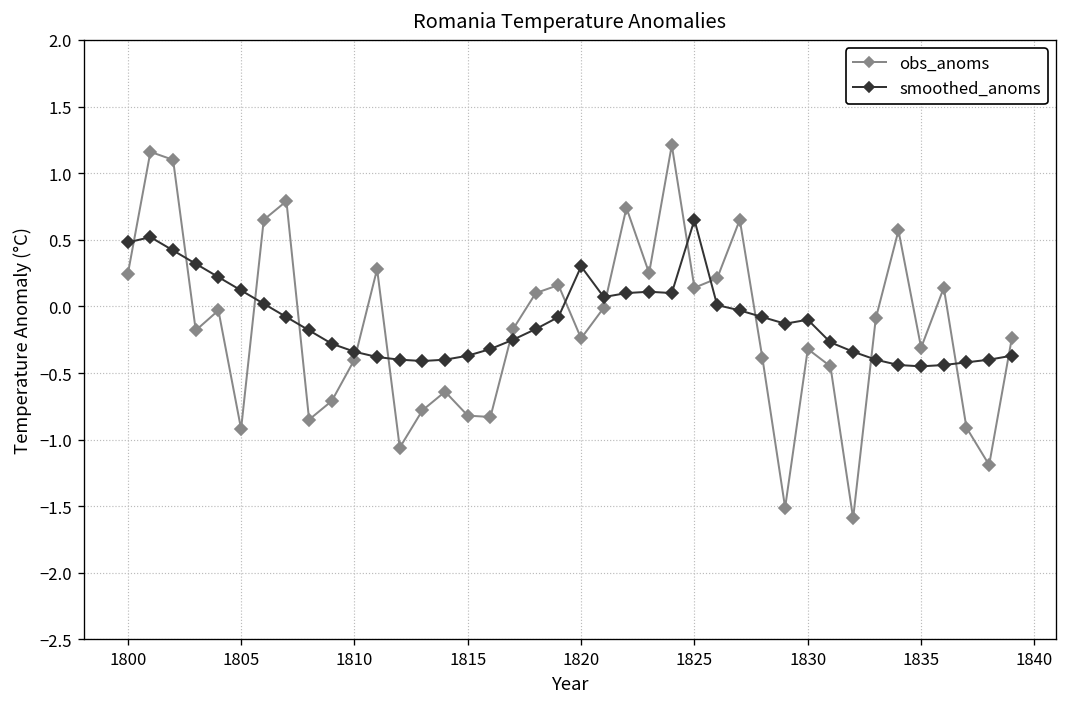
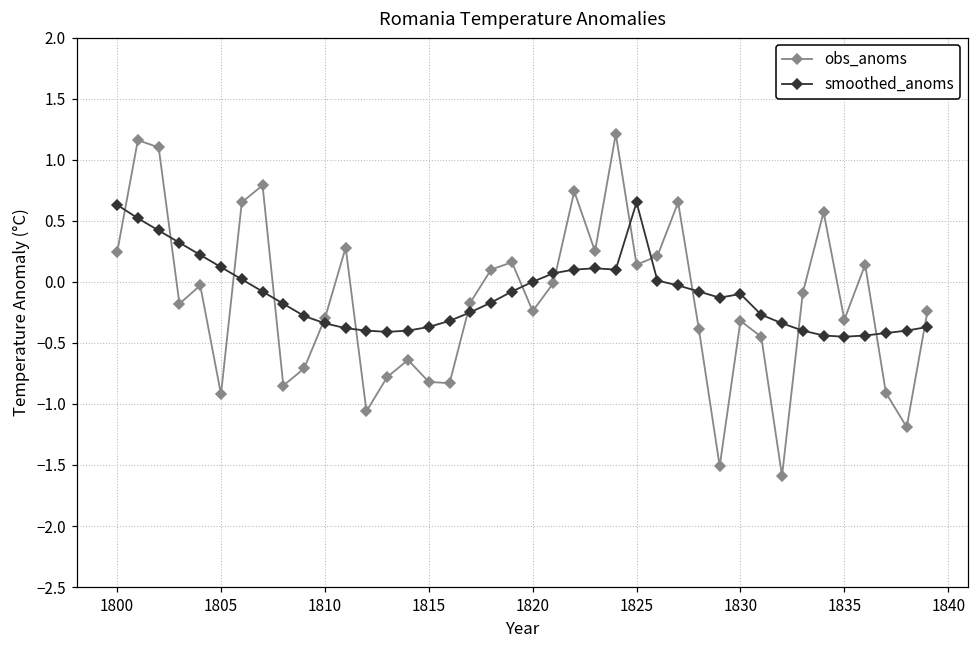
smoothed_anoms, 1800: 0.48 -> 0.63
obs_anoms, 1810: -0.4 -> -0.3
smoothed_anoms, 1820: 0.3 -> 0.0
